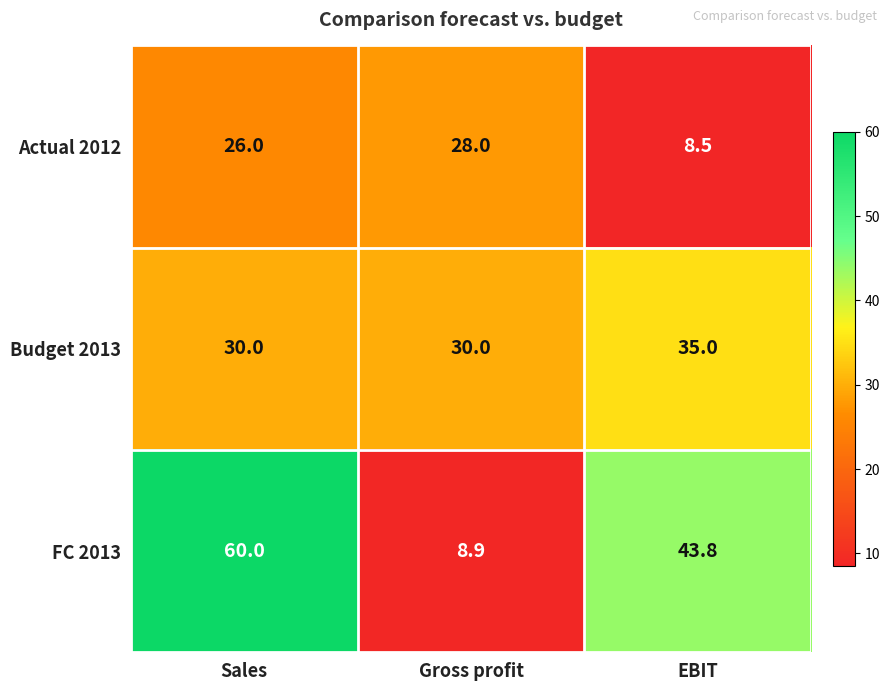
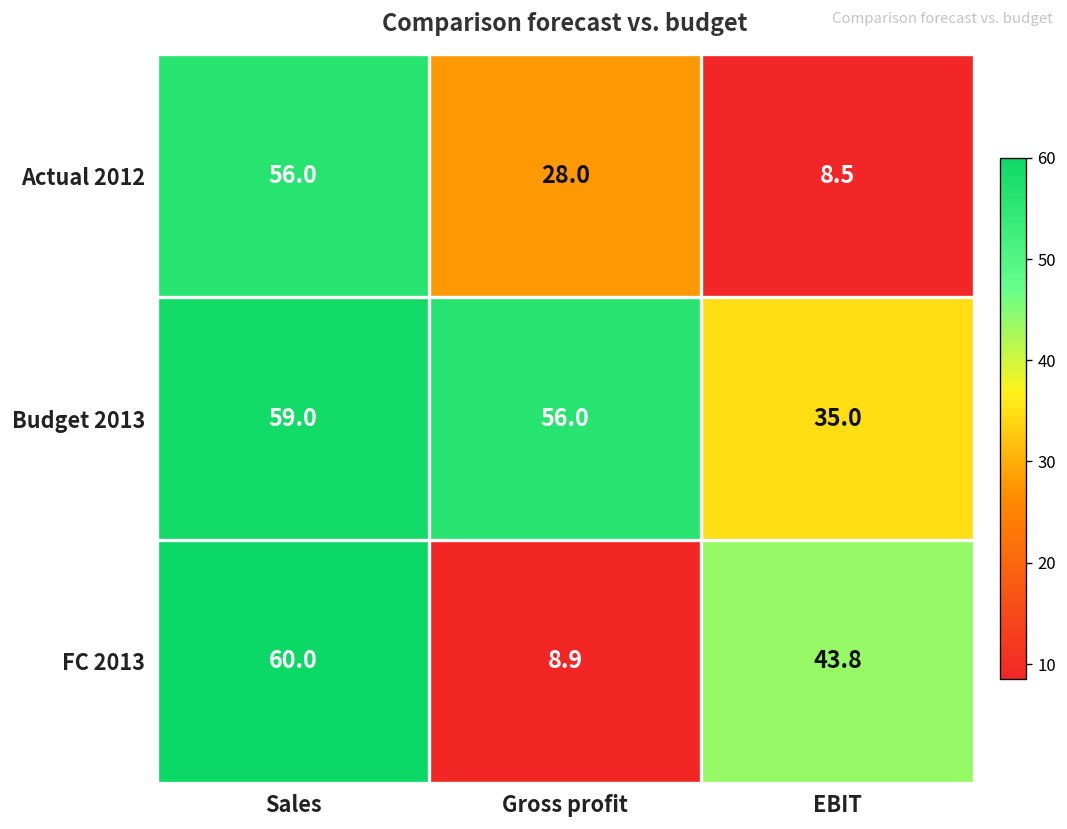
Actual 2012, Sales: 26.0 -> 56.0
Budget 2013, Sales: 30.0 -> 59.0
Budget 2013, Gross profit: 30.0 -> 56.0
